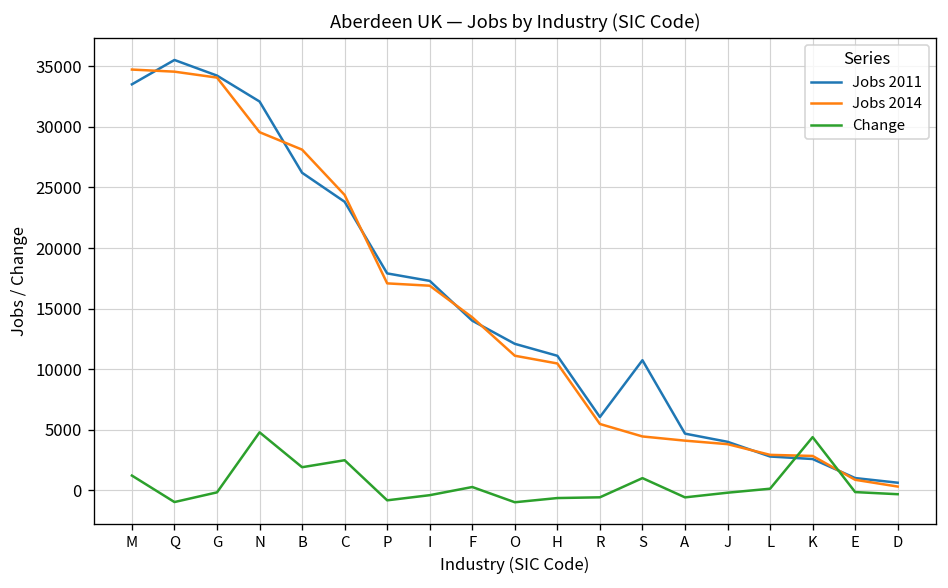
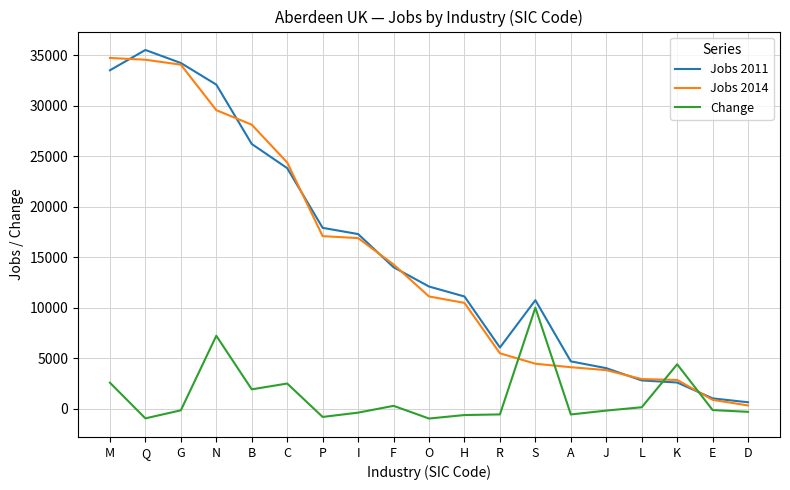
Change, M: 1200 -> 2600
Change, N: 4800 -> 7200
Change, S: 1000 -> 10000
